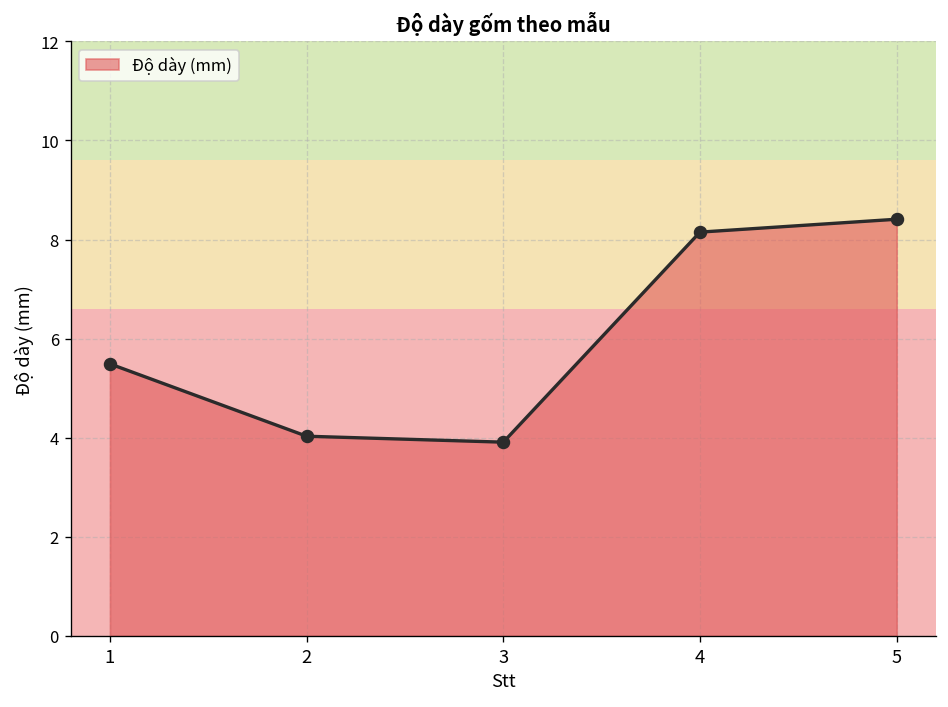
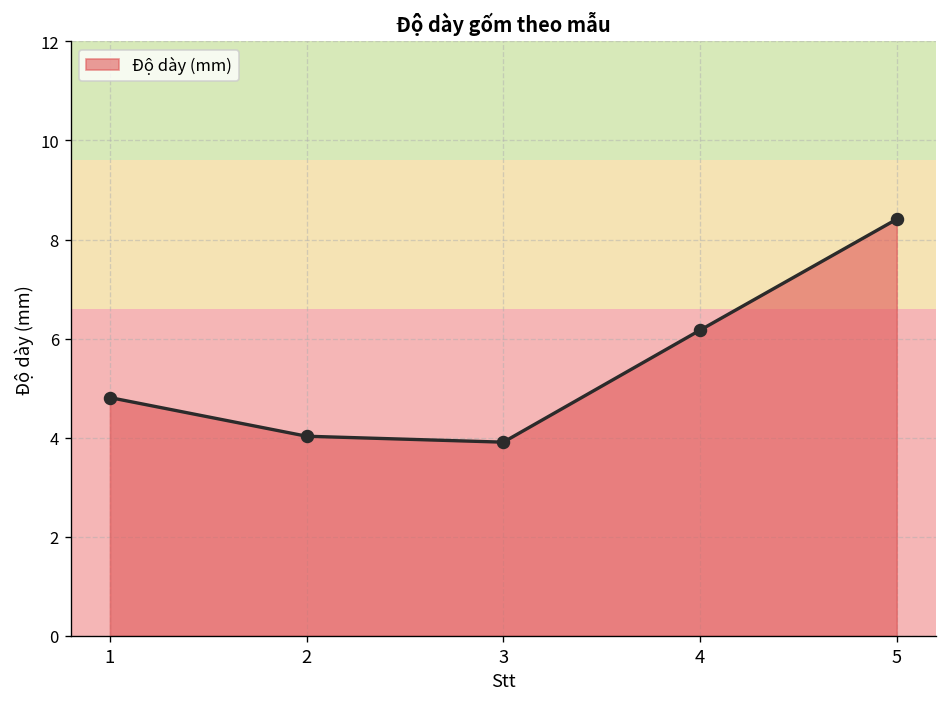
1: 5.5 -> 4.8
4: 8.2 -> 6.2
